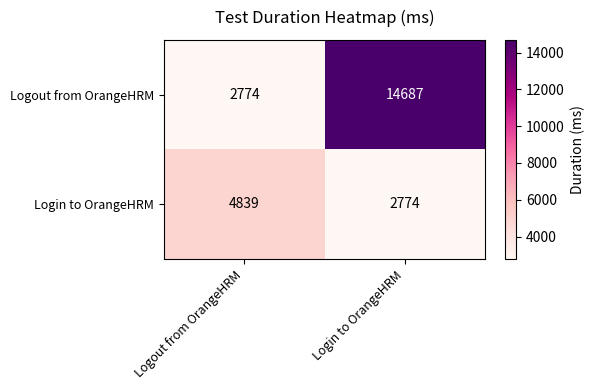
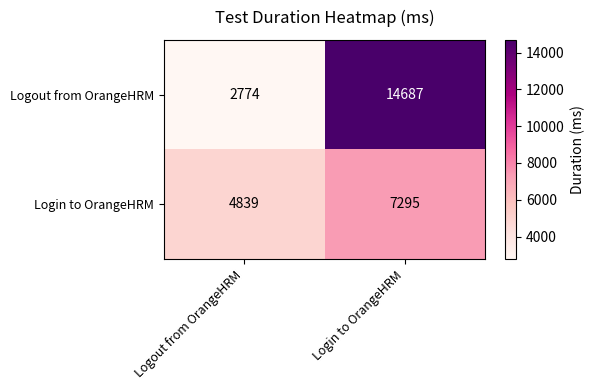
Login to OrangeHRM, Login to OrangeHRM: 2774 -> 7295
